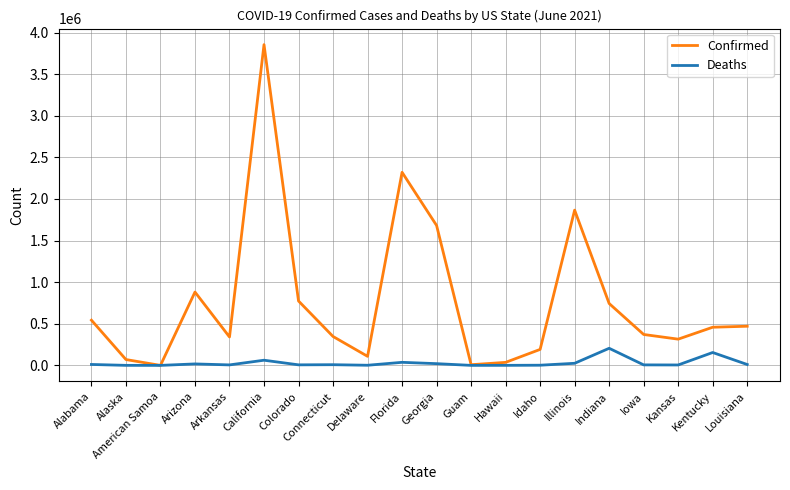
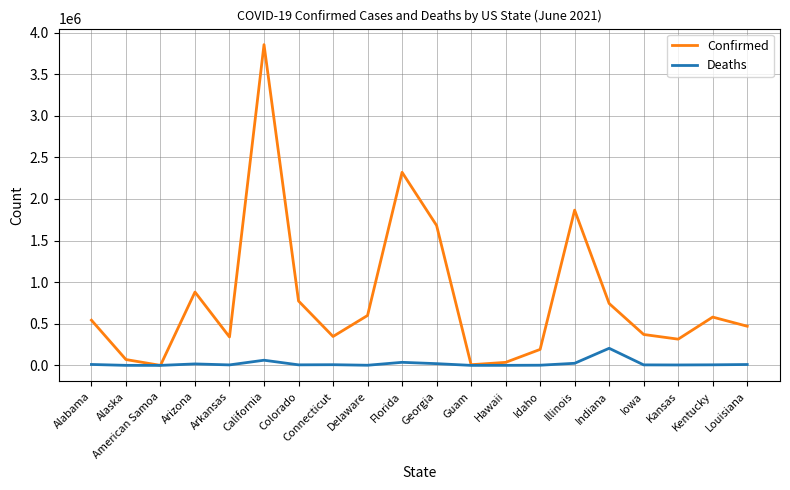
Confirmed, Delaware: 100000 -> 600000
Confirmed, Kentucky: 500000 -> 600000
Deaths, Kentucky: 200000 -> 0
